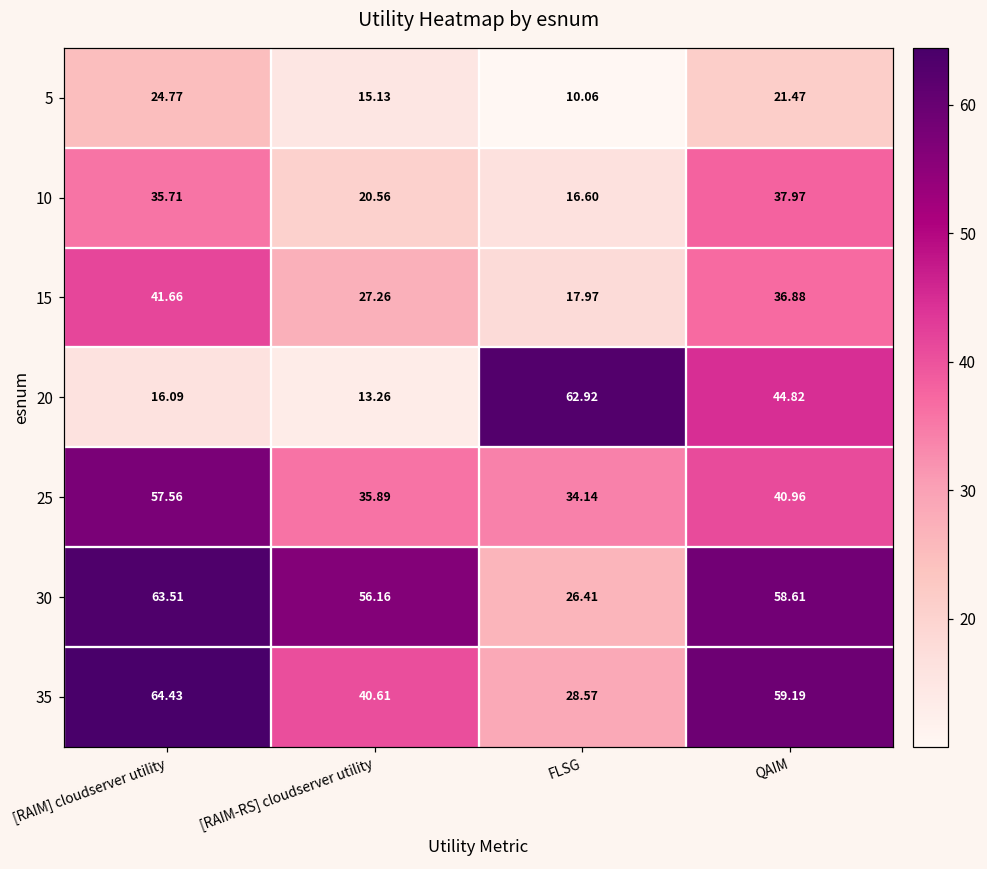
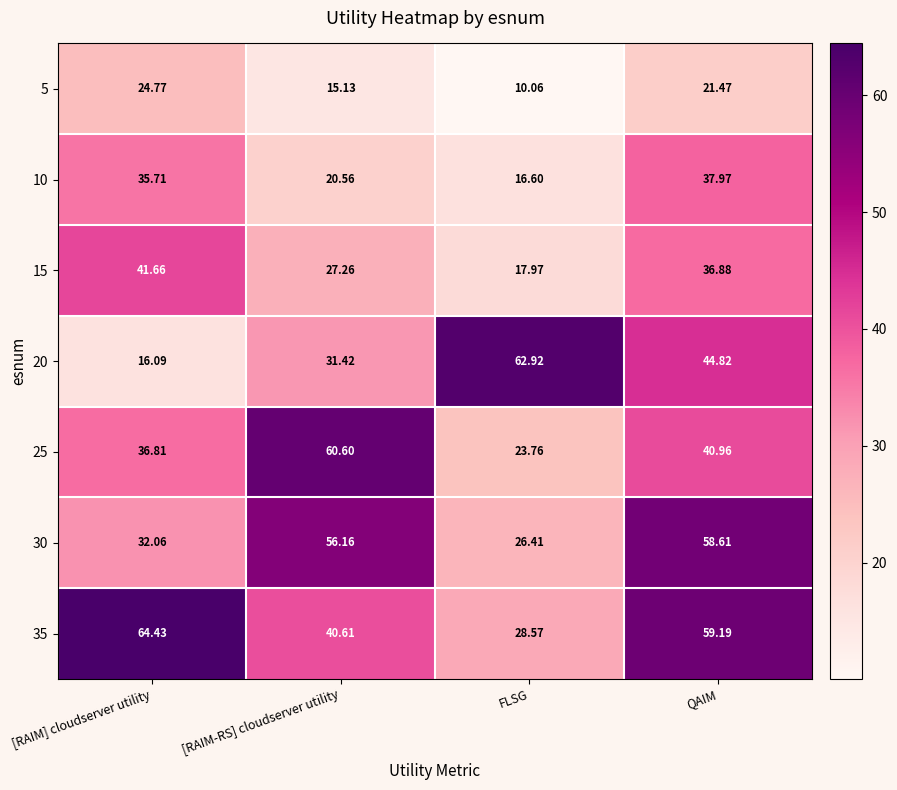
20, [RAIM-RS] cloudserver utility: 13.26 -> 31.42
25, [RAIM] cloudserver utility: 57.56 -> 36.81
25, [RAIM-RS] cloudserver utility: 35.89 -> 60.60
25, FLSG: 34.14 -> 23.76
30, [RAIM] cloudserver utility: 63.51 -> 32.06
